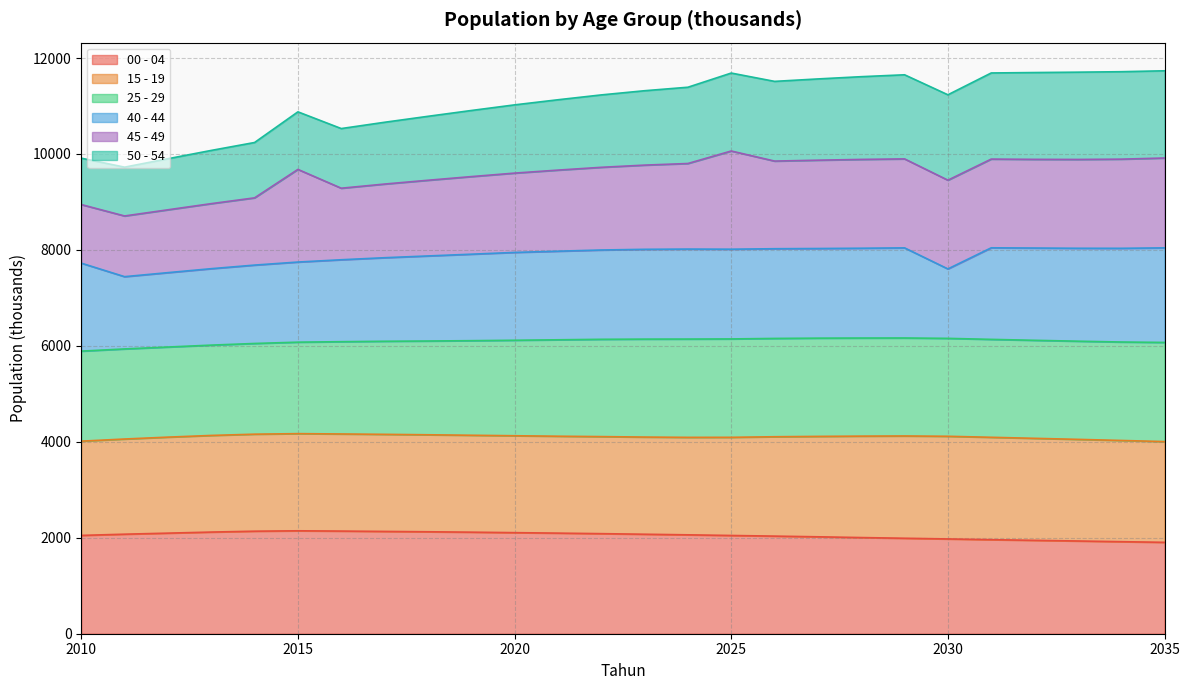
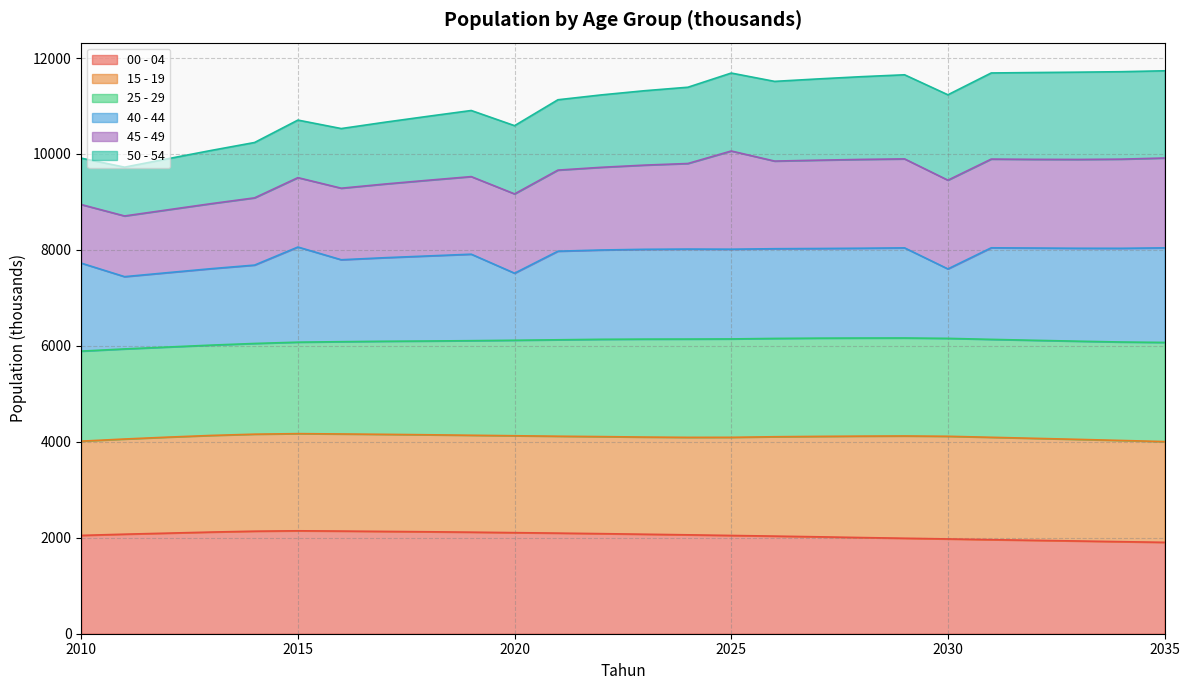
40 - 44, 2015: 1700 -> 2000
45 - 49, 2015: 1900 -> 1400
40 - 44, 2020: 1800 -> 1400
